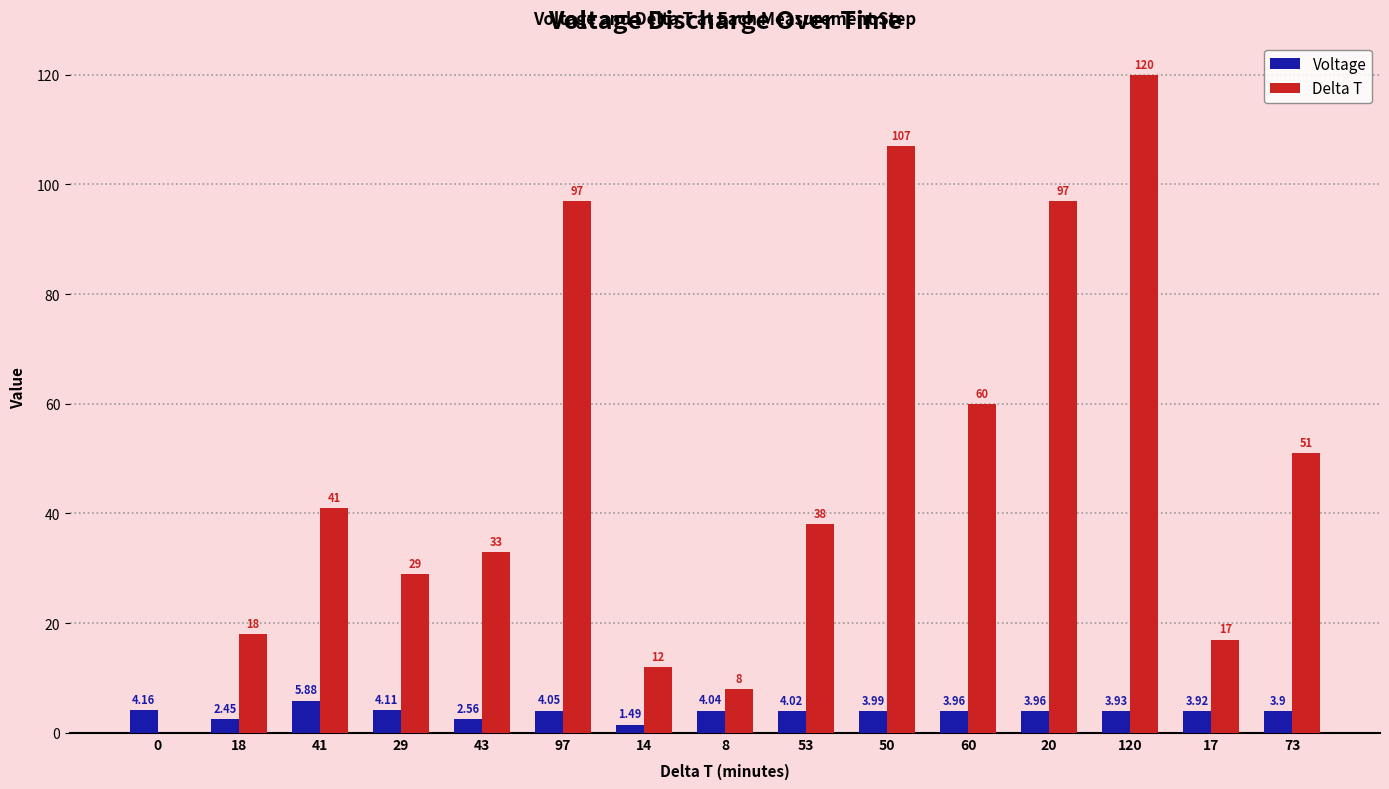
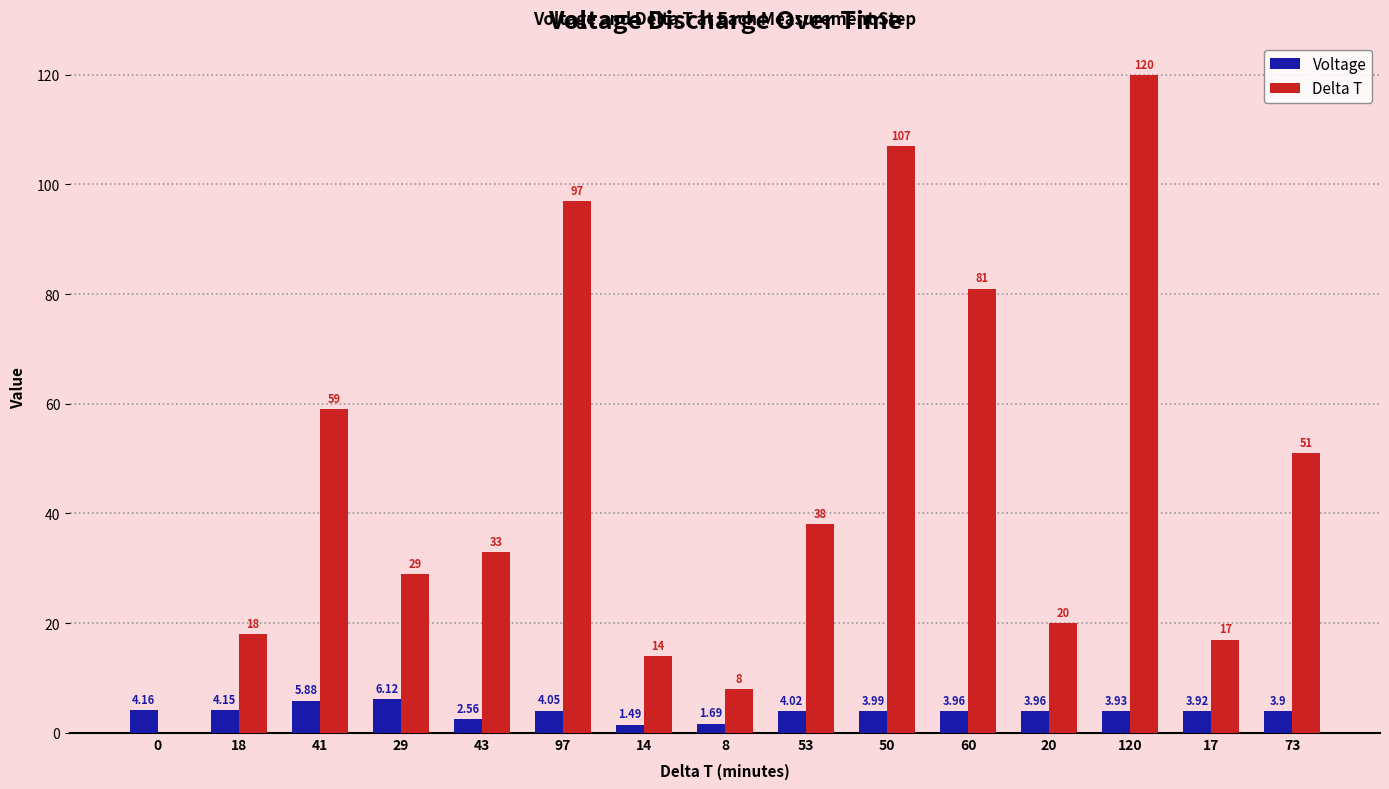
Voltage, 18: 2.45 -> 4.15
Delta T, 41: 41 -> 59
Voltage, 29: 4.11 -> 6.12
Delta T, 14: 12 -> 14
Voltage, 8: 4.04 -> 1.69
Delta T, 60: 60 -> 81
Delta T, 20: 97 -> 20
